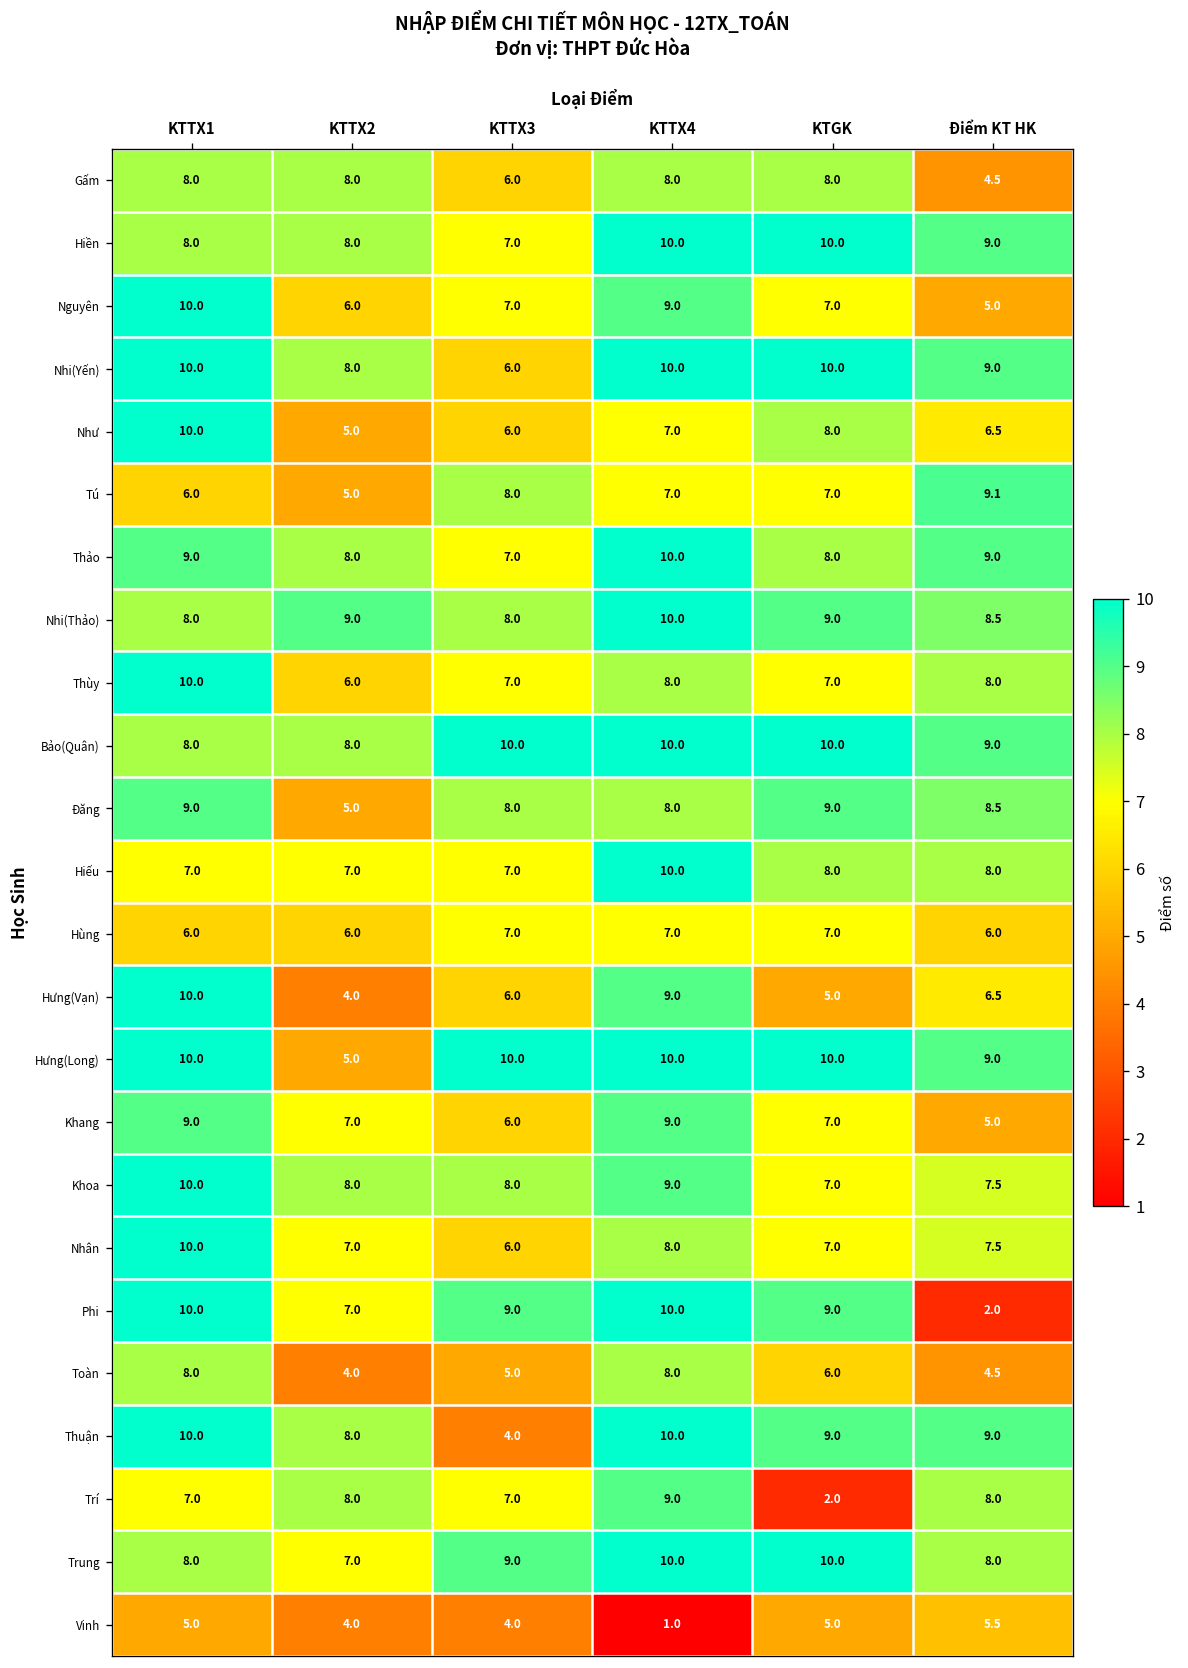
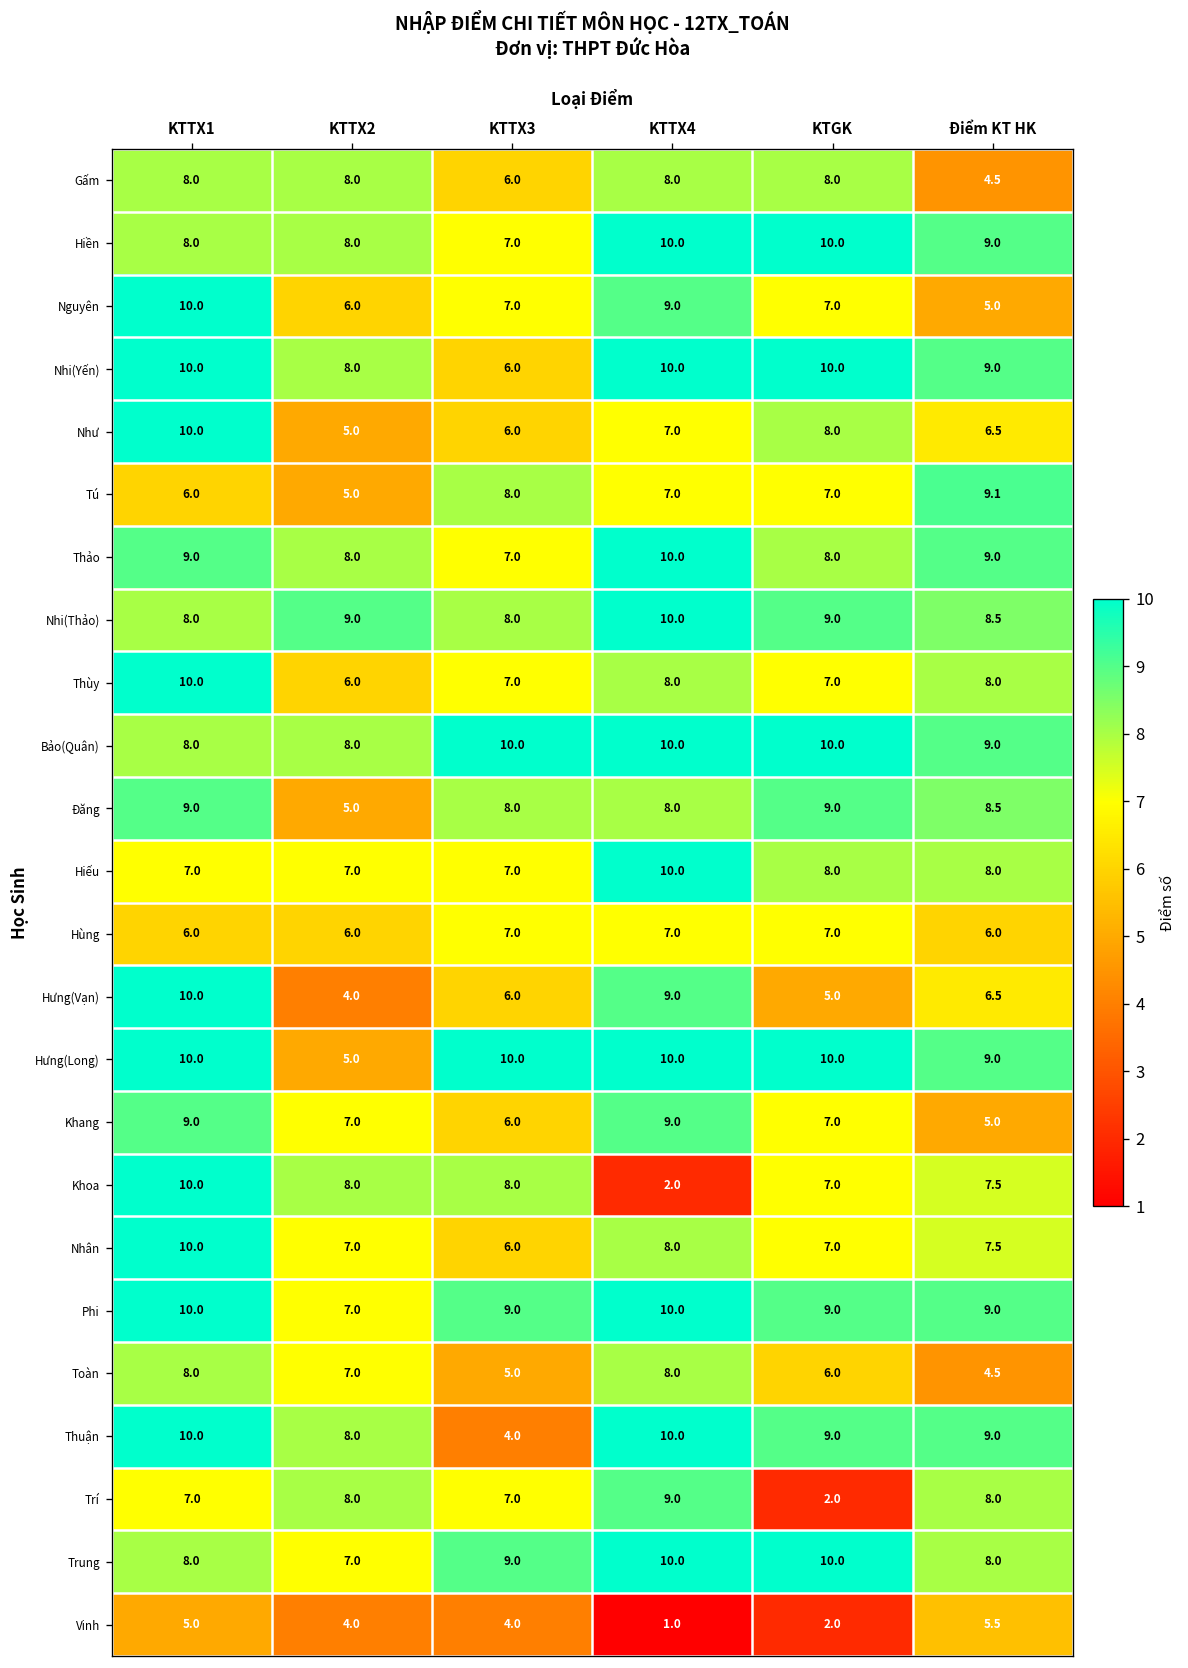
Khoa, KTTX4: 9.0 -> 2.0
Phi, Điểm KT HK: 2.0 -> 9.0
Toàn, KTTX2: 4.0 -> 7.0
Vinh, KTGK: 5.0 -> 2.0
